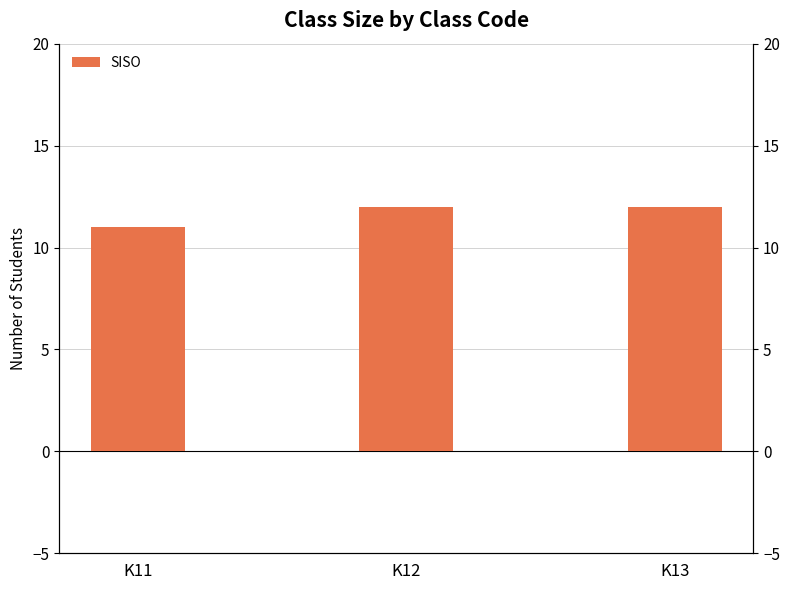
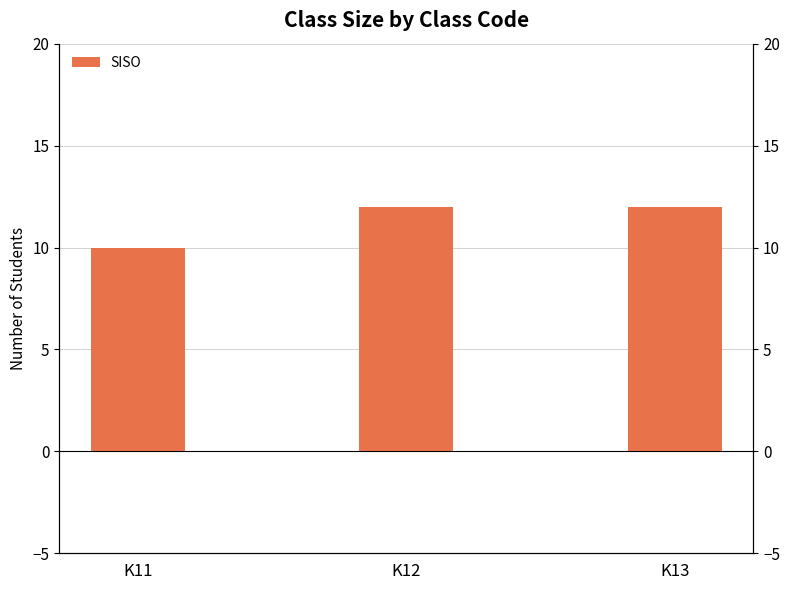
K11: 11 -> 10
